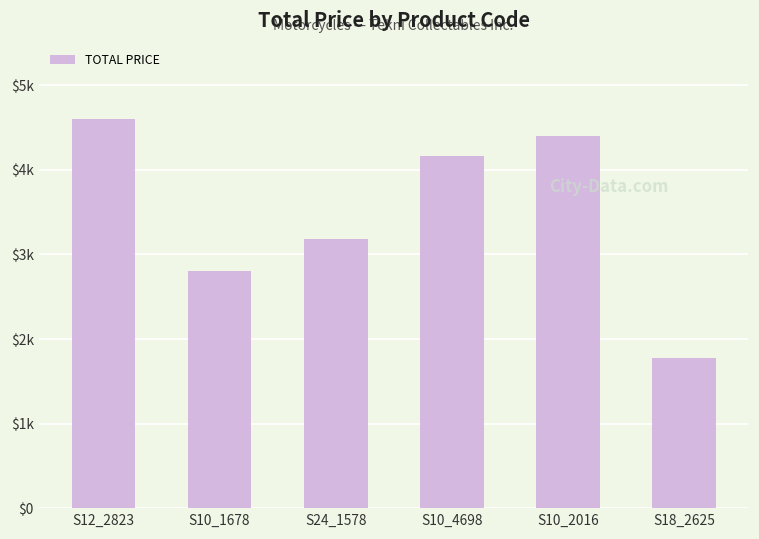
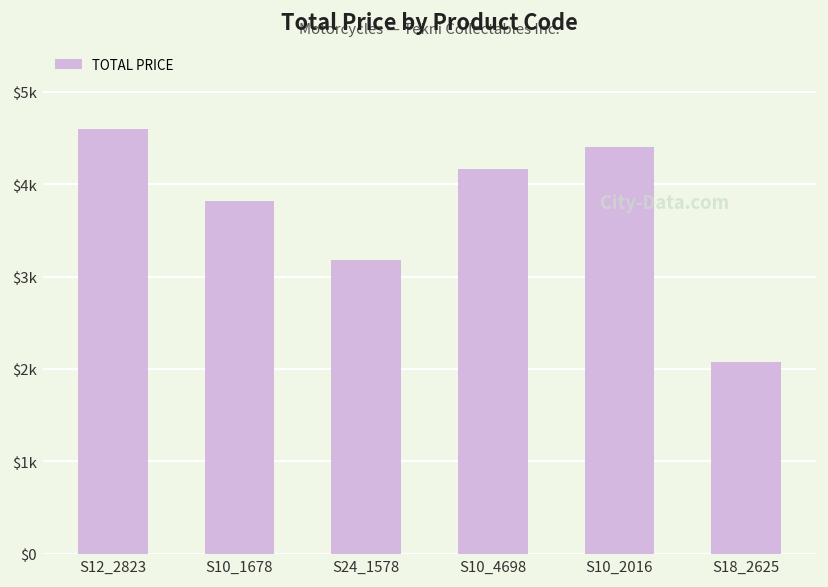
S10_1678: $2800 -> $3800
S18_2625: $1800 -> $2100
